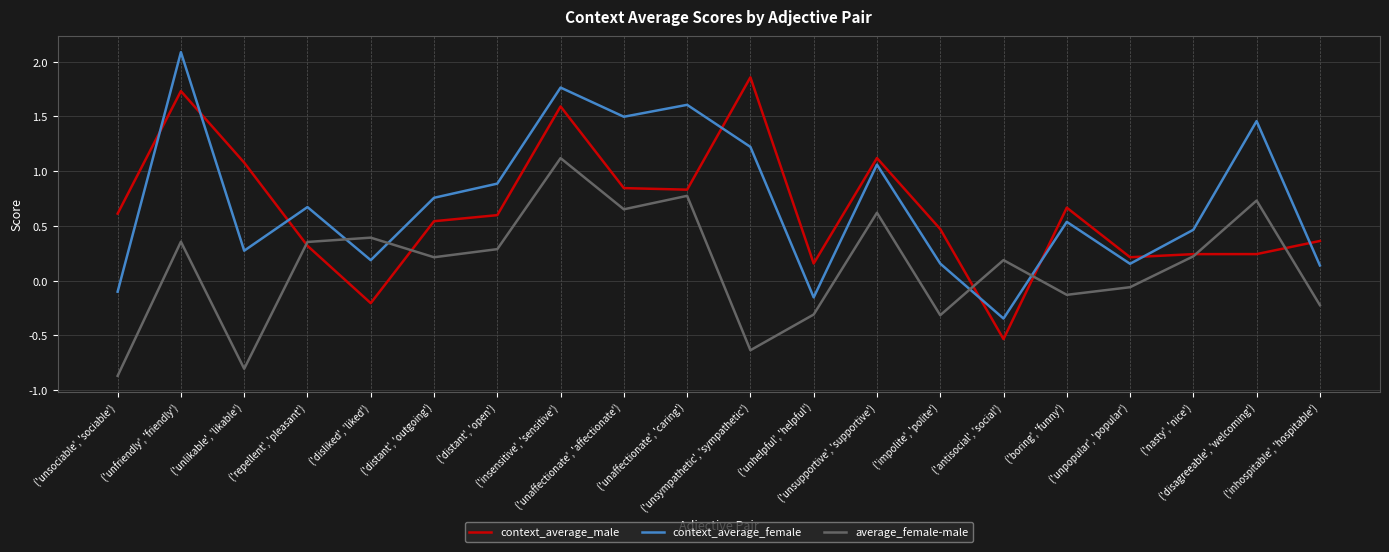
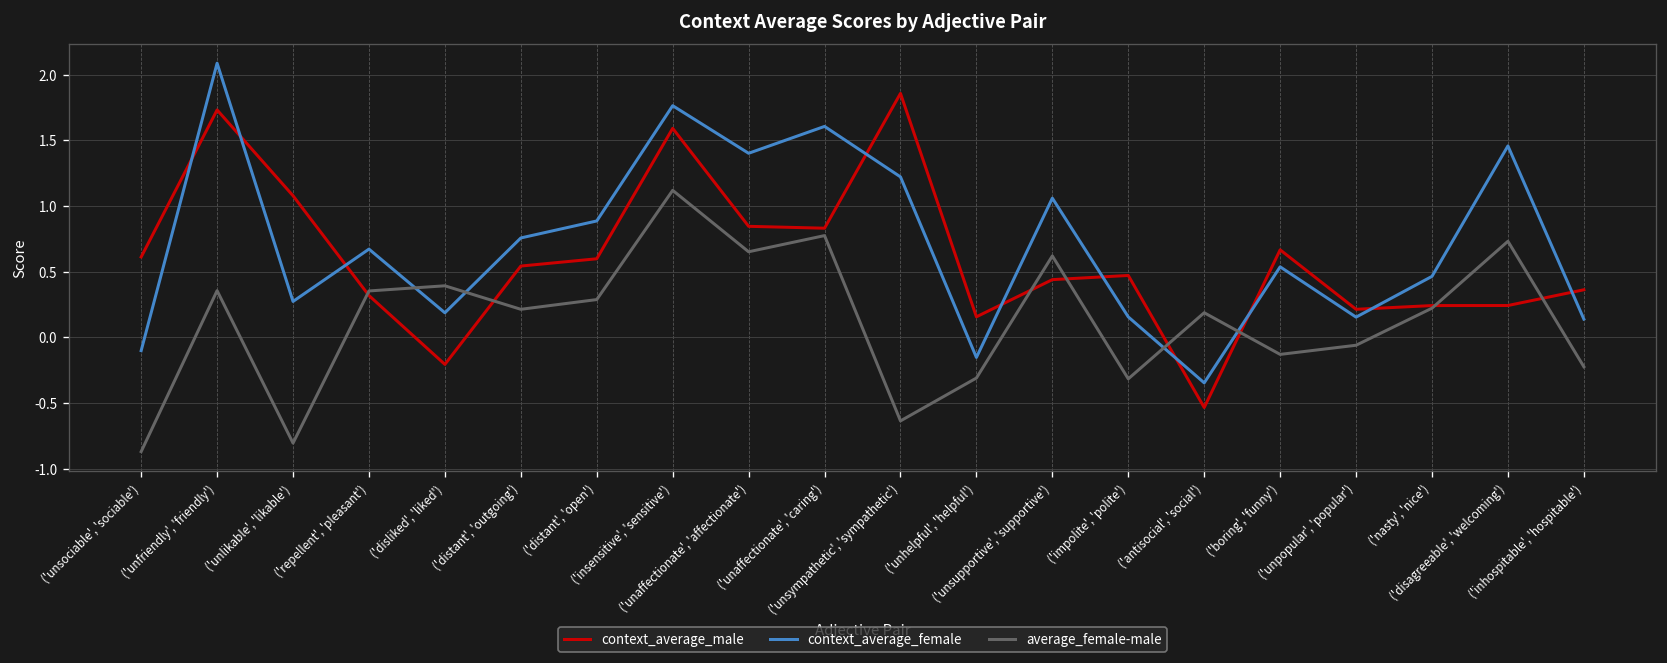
context_average_female, ('unaffectionate', 'affectionate'): 1.50 -> 1.40
context_average_male, ('unsupportive', 'supportive'): 1.12 -> 0.44
